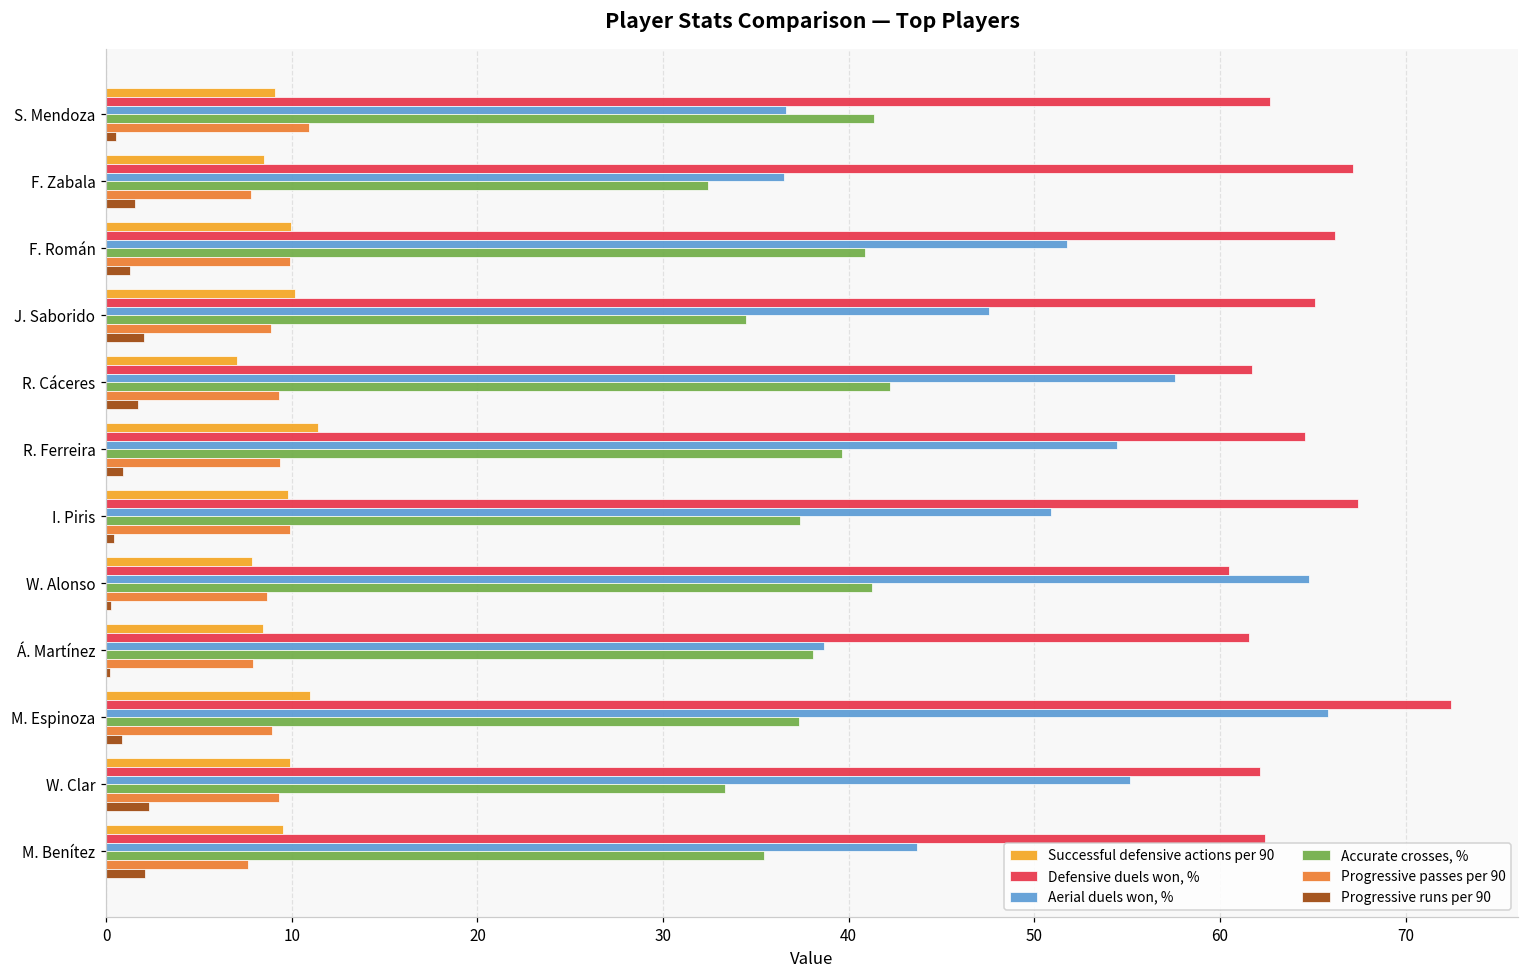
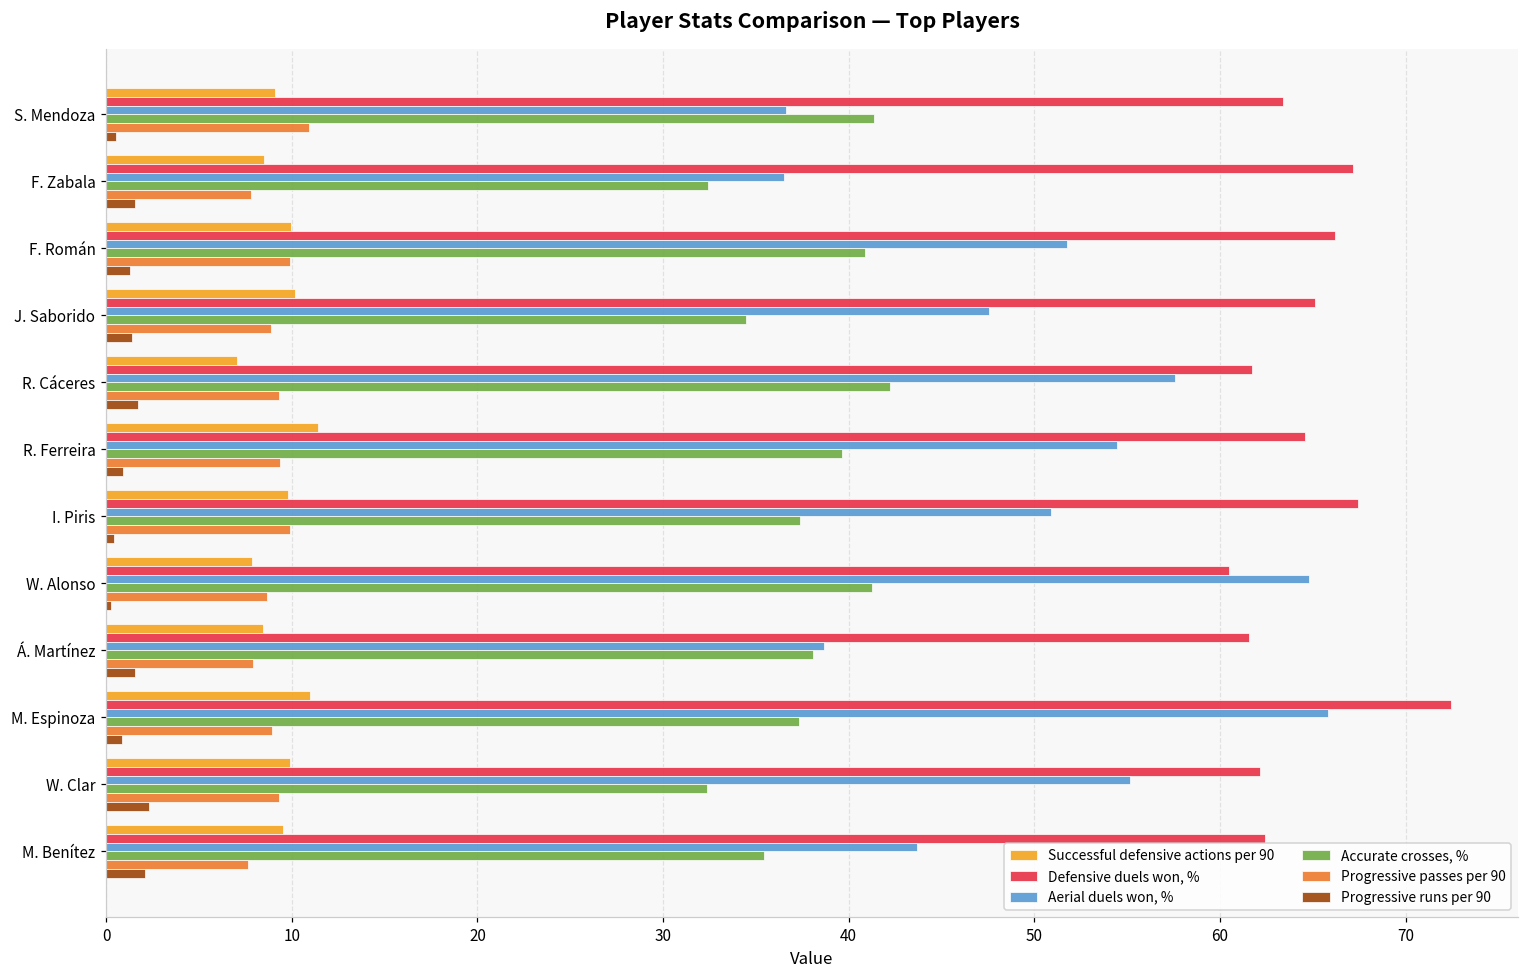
Defensive duels won, %, S. Mendoza: 62.7 -> 63.4
Progressive runs per 90, J. Saborido: 2.0 -> 1.4
Progressive runs per 90, Á. Martínez: 0.2 -> 1.5
Accurate crosses, %, W. Clar: 33.3 -> 32.4
